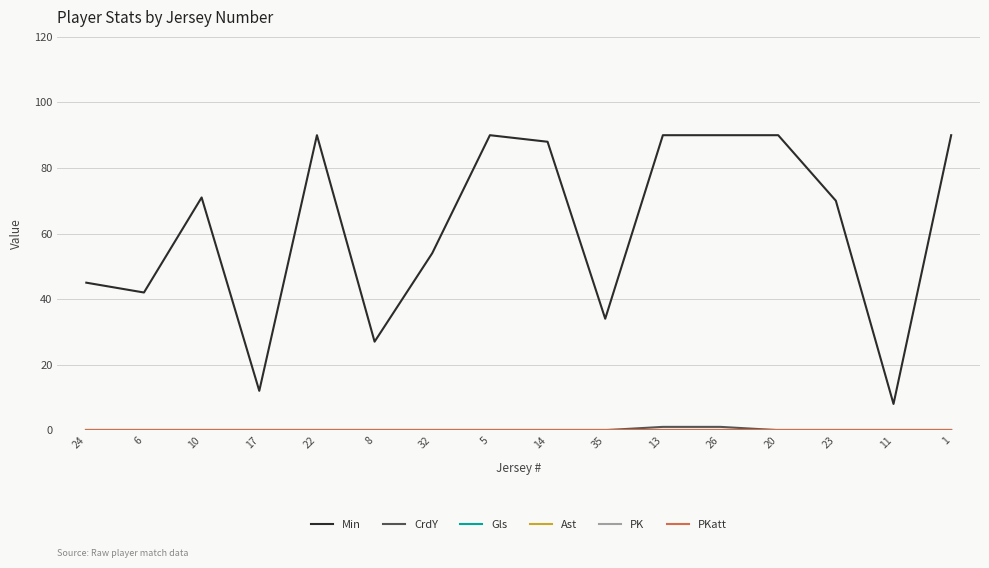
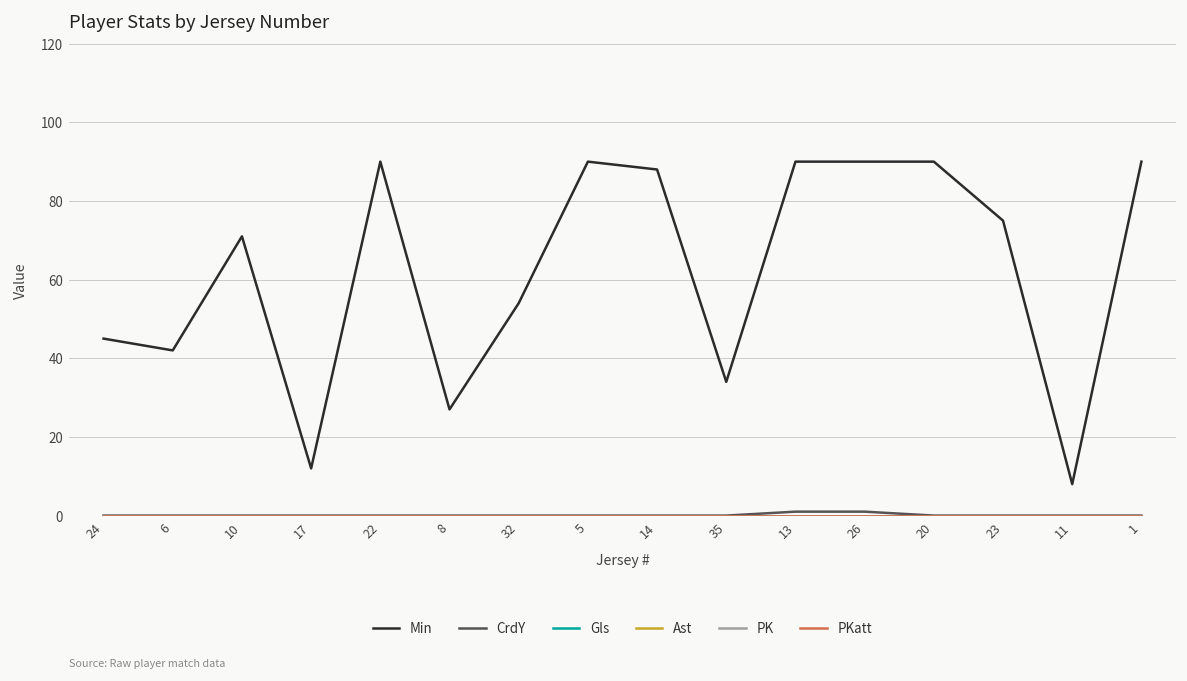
Min, 23: 70 -> 75
